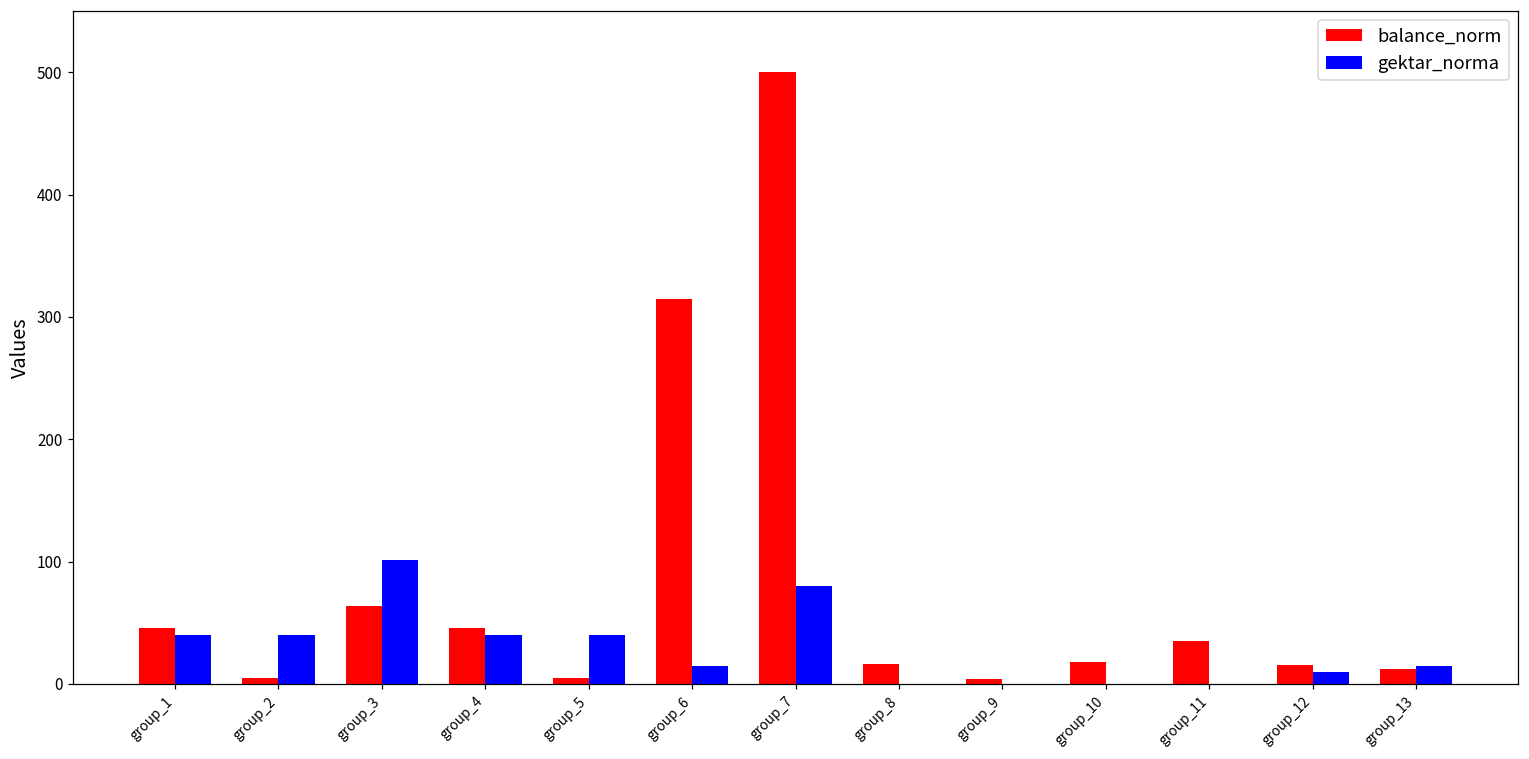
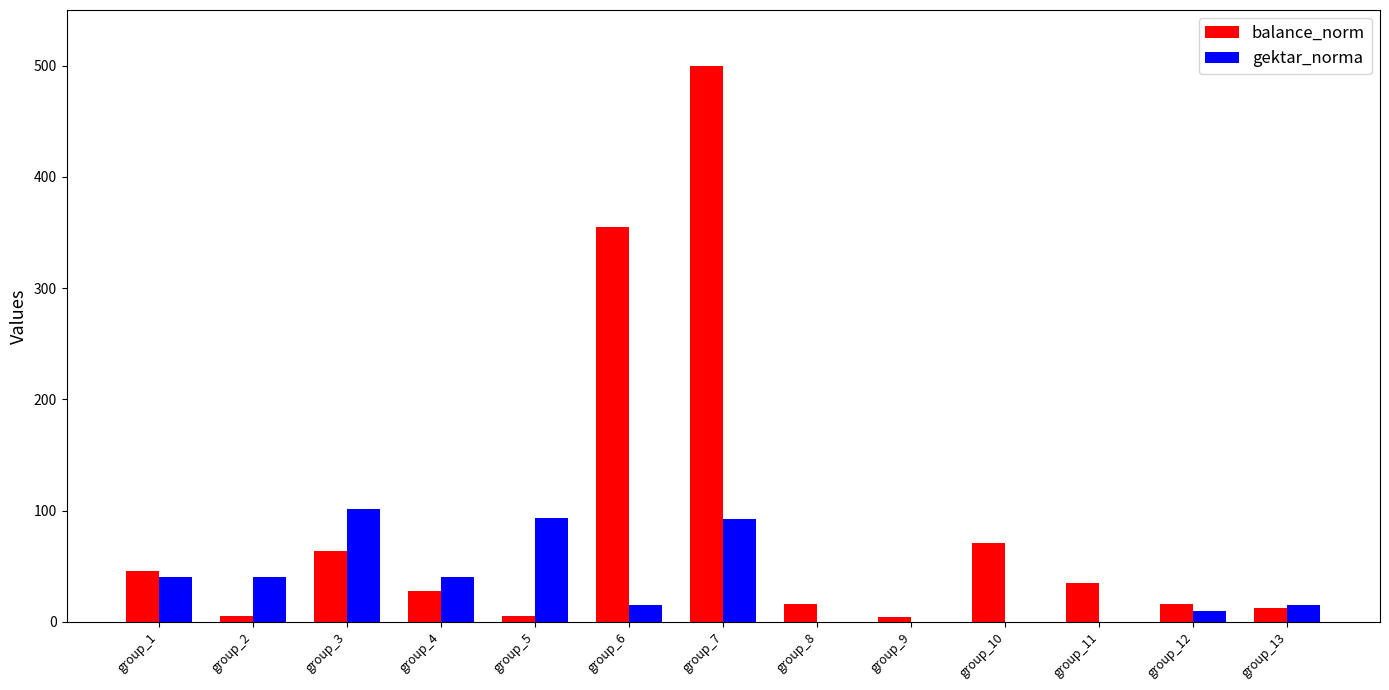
balance_norm, group_4: 46 -> 28
gektar_norma, group_5: 40 -> 93
balance_norm, group_6: 315 -> 355
gektar_norma, group_7: 80 -> 92
balance_norm, group_10: 18 -> 71
